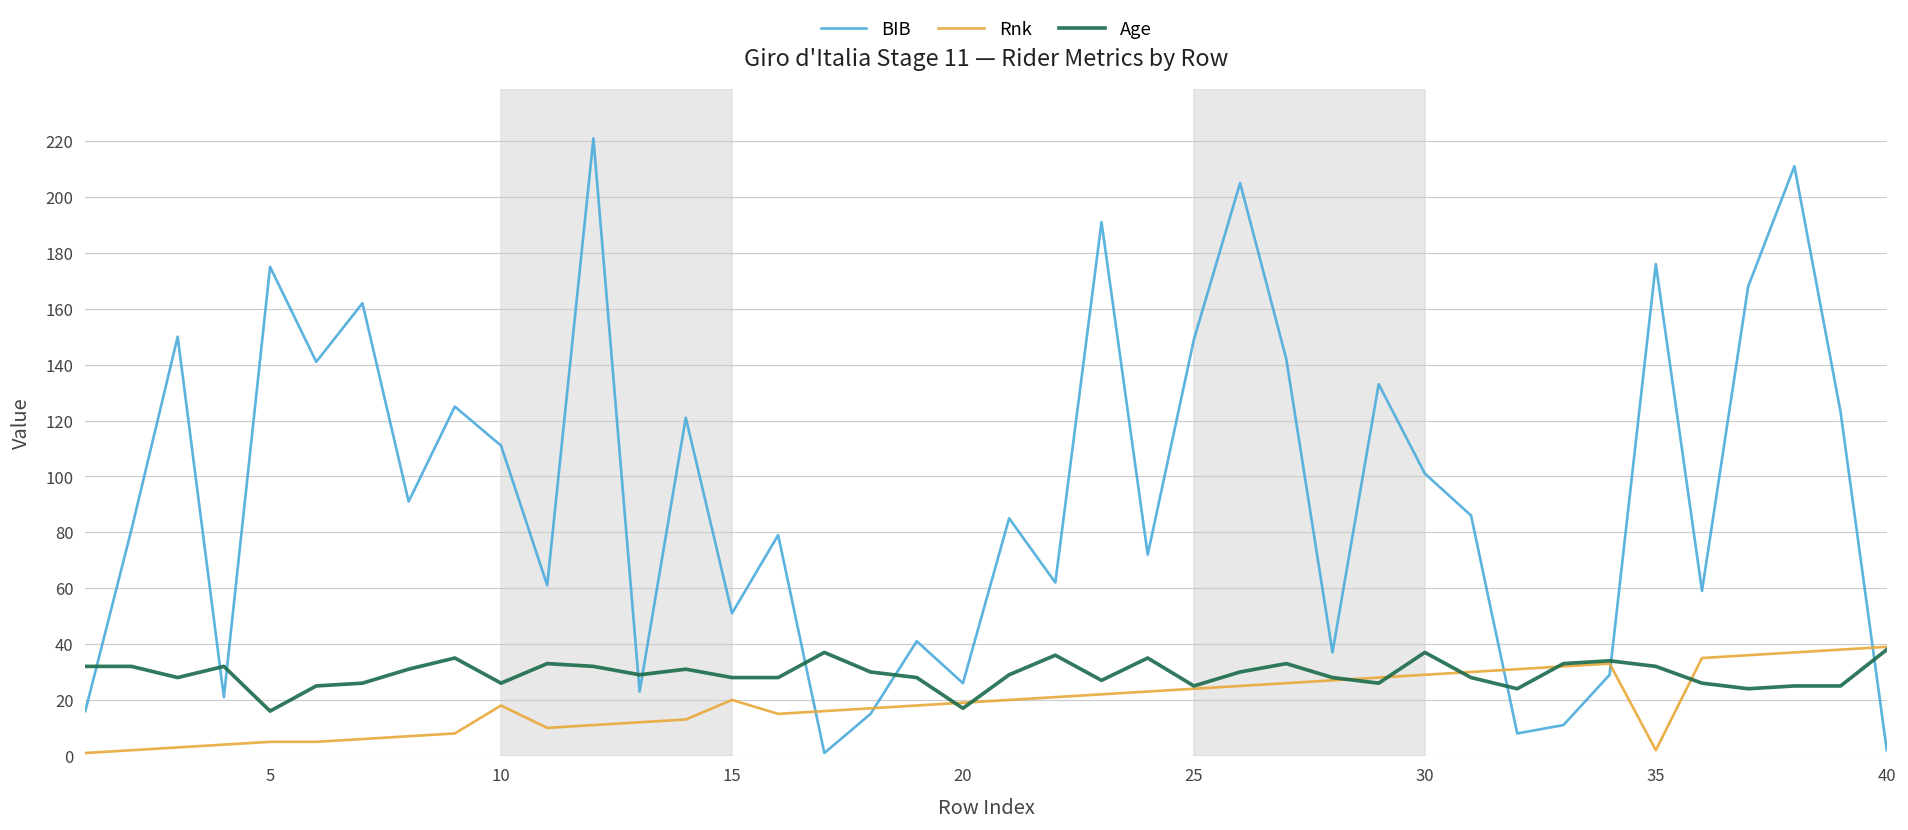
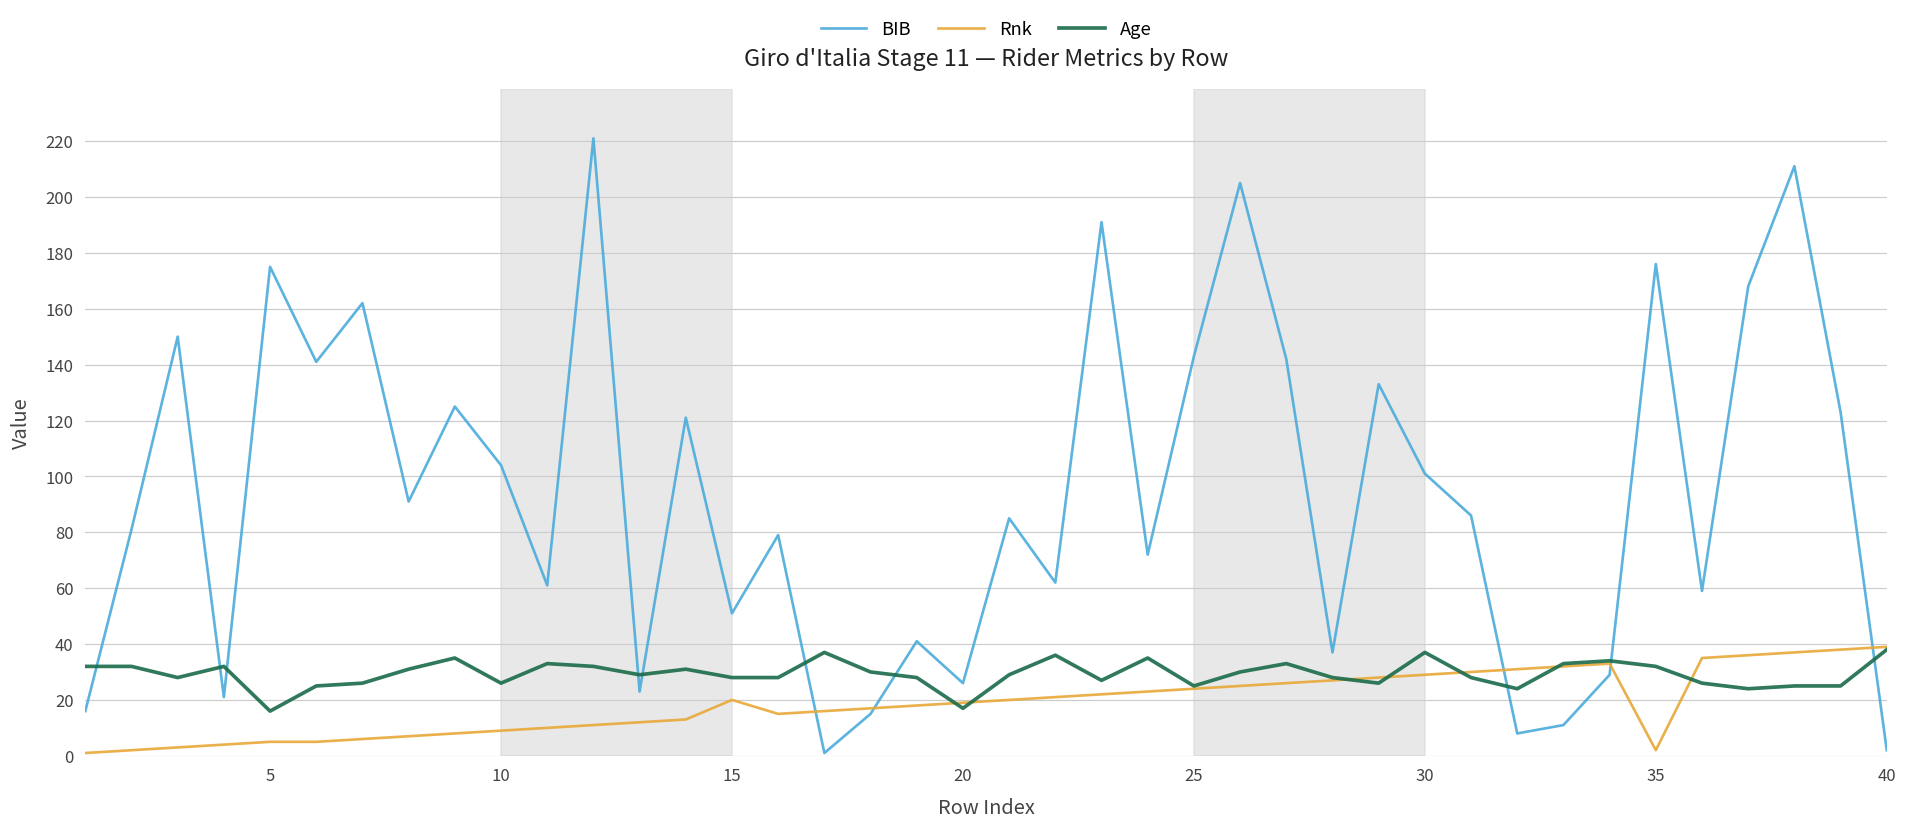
BIB, 10: 111 -> 104
Rnk, 10: 18 -> 9
BIB, 25: 149 -> 143
